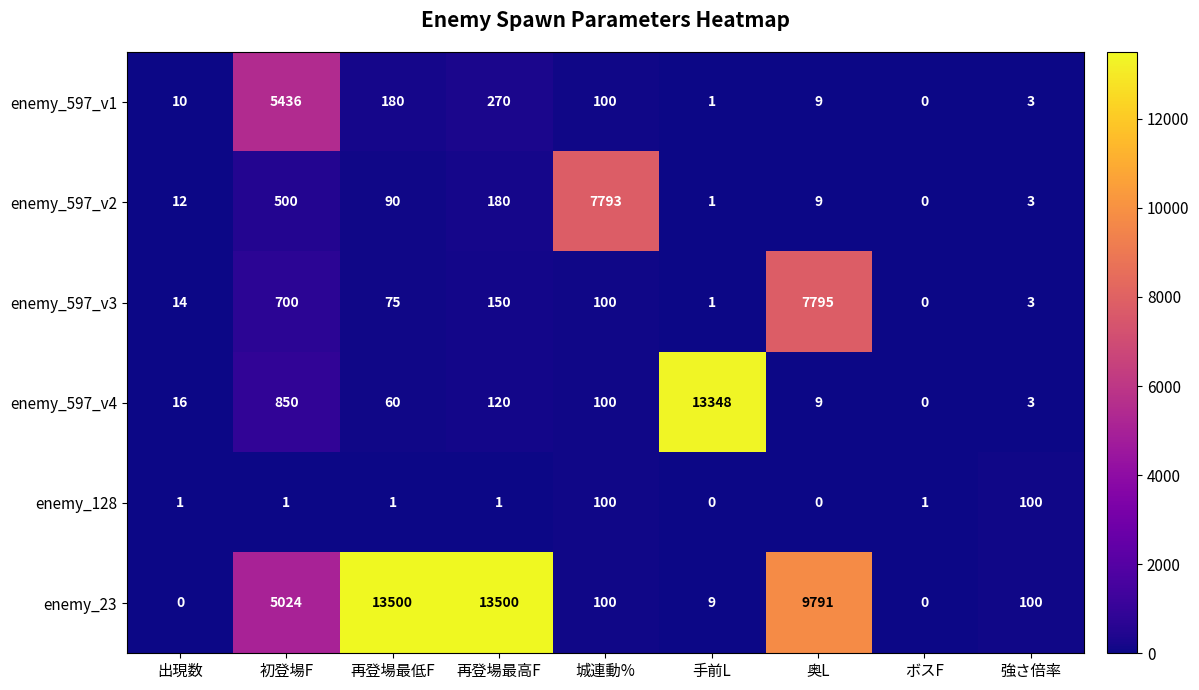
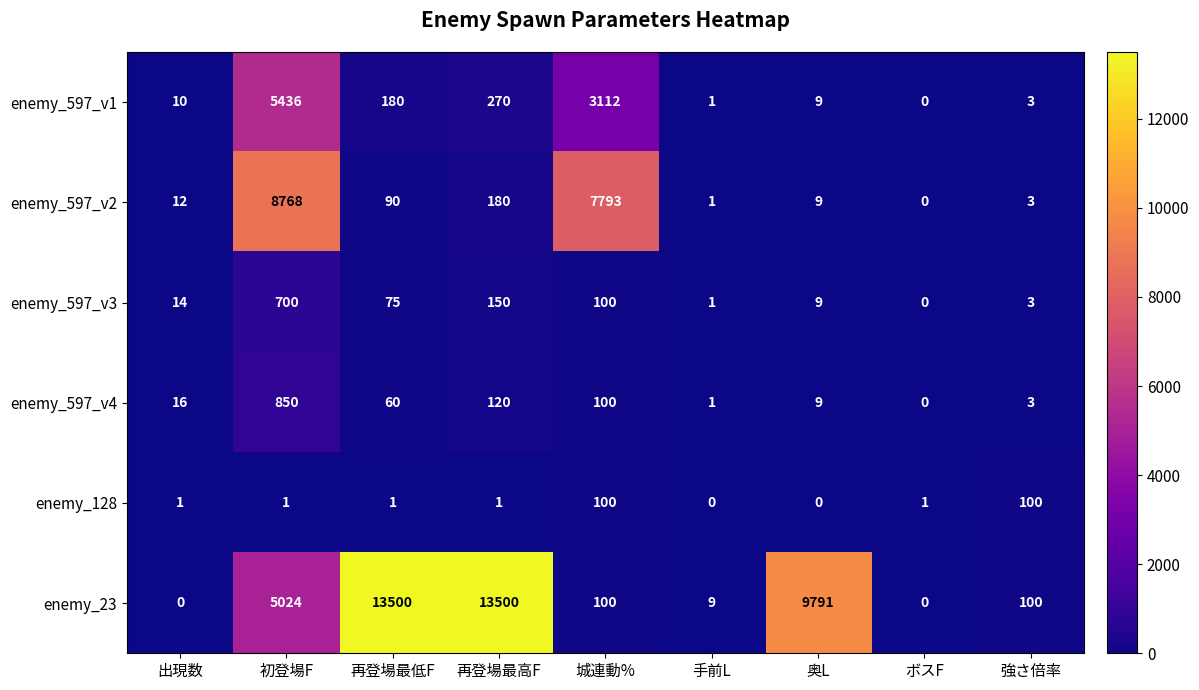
enemy_597_v1, 城連動%: 100 -> 3112
enemy_597_v2, 初登場F: 500 -> 8768
enemy_597_v3, 奥L: 7795 -> 9
enemy_597_v4, 手前L: 13348 -> 1
